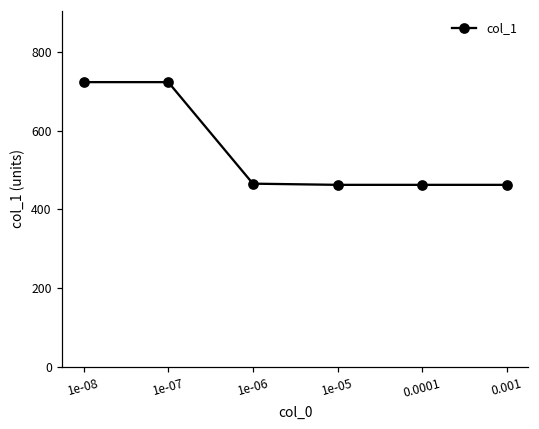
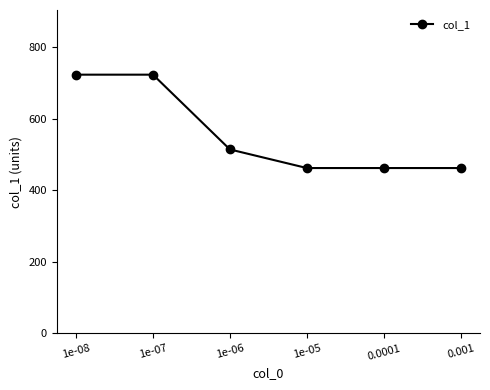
1e-06: 470 -> 510
